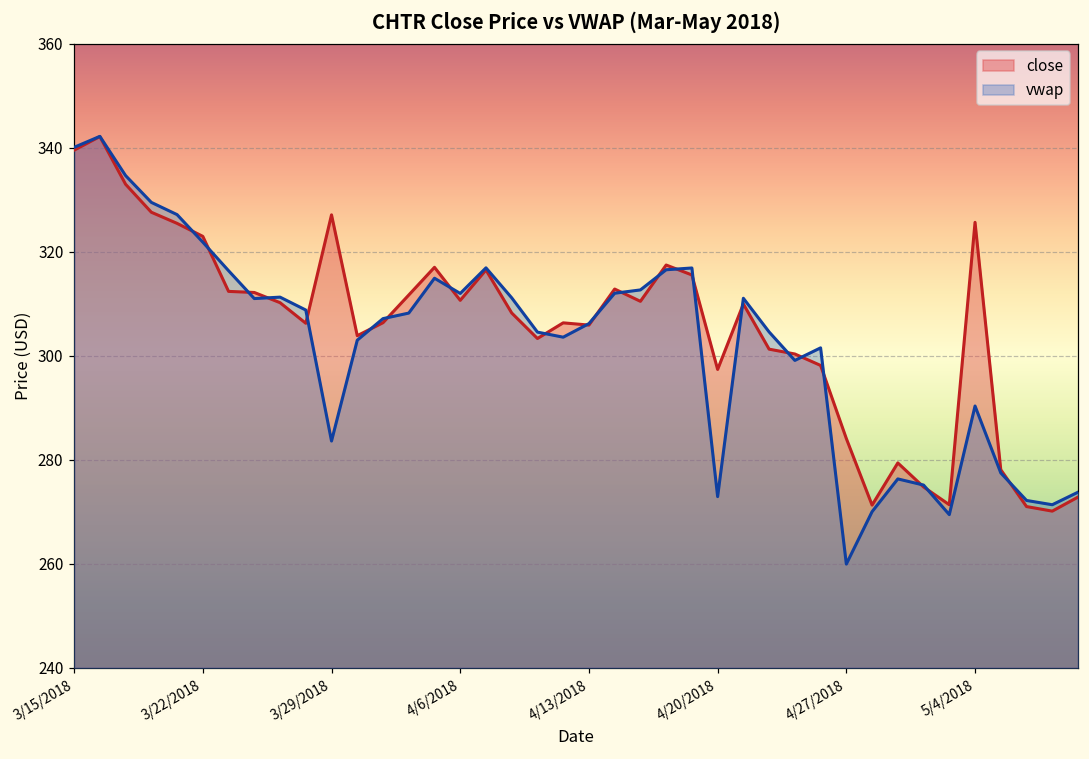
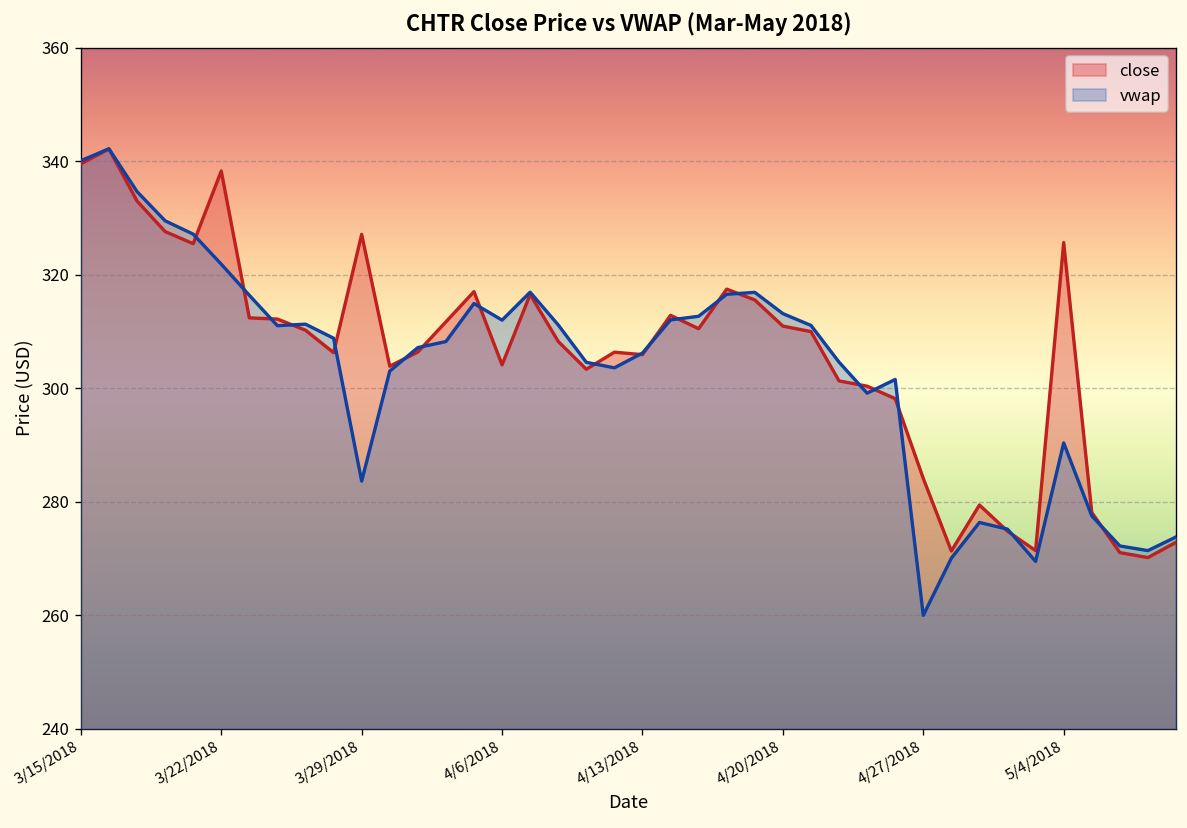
close, 3/22/2018: 323 -> 338
close, 4/6/2018: 311 -> 304
close, 4/20/2018: 297 -> 311
vwap, 4/20/2018: 273 -> 313
